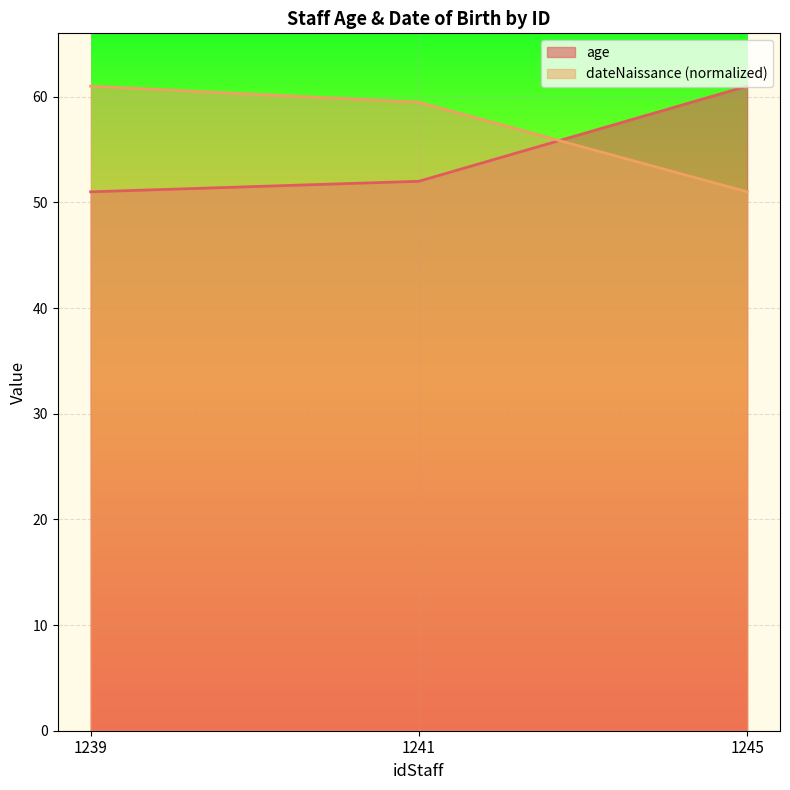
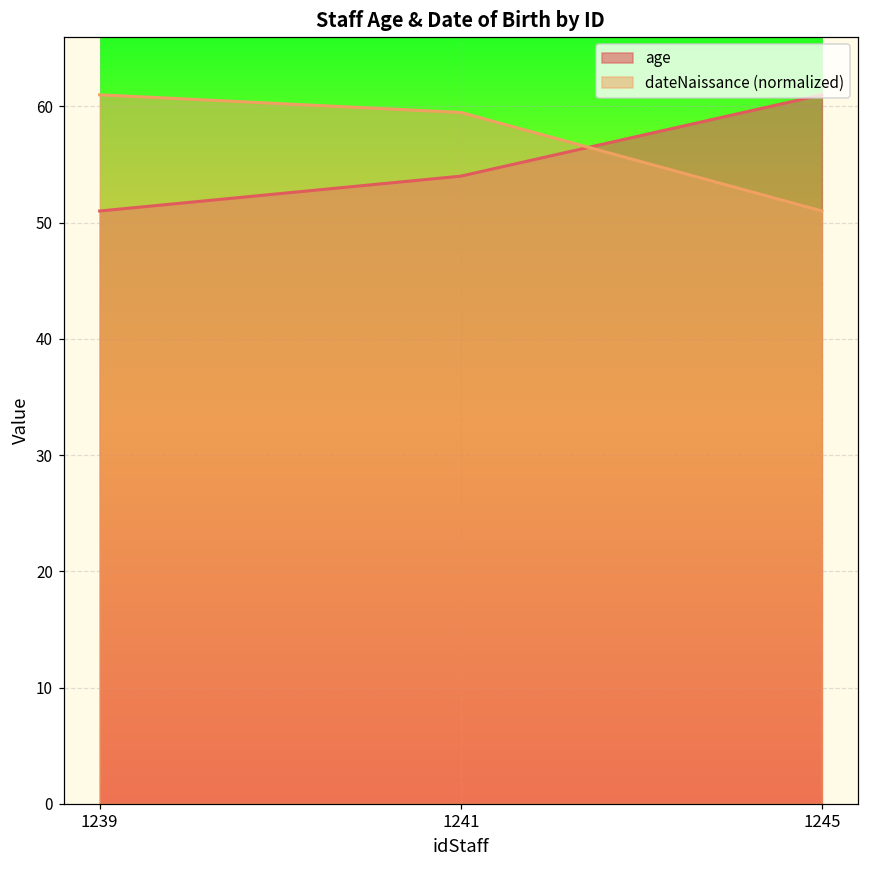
age, 1241: 52 -> 54
